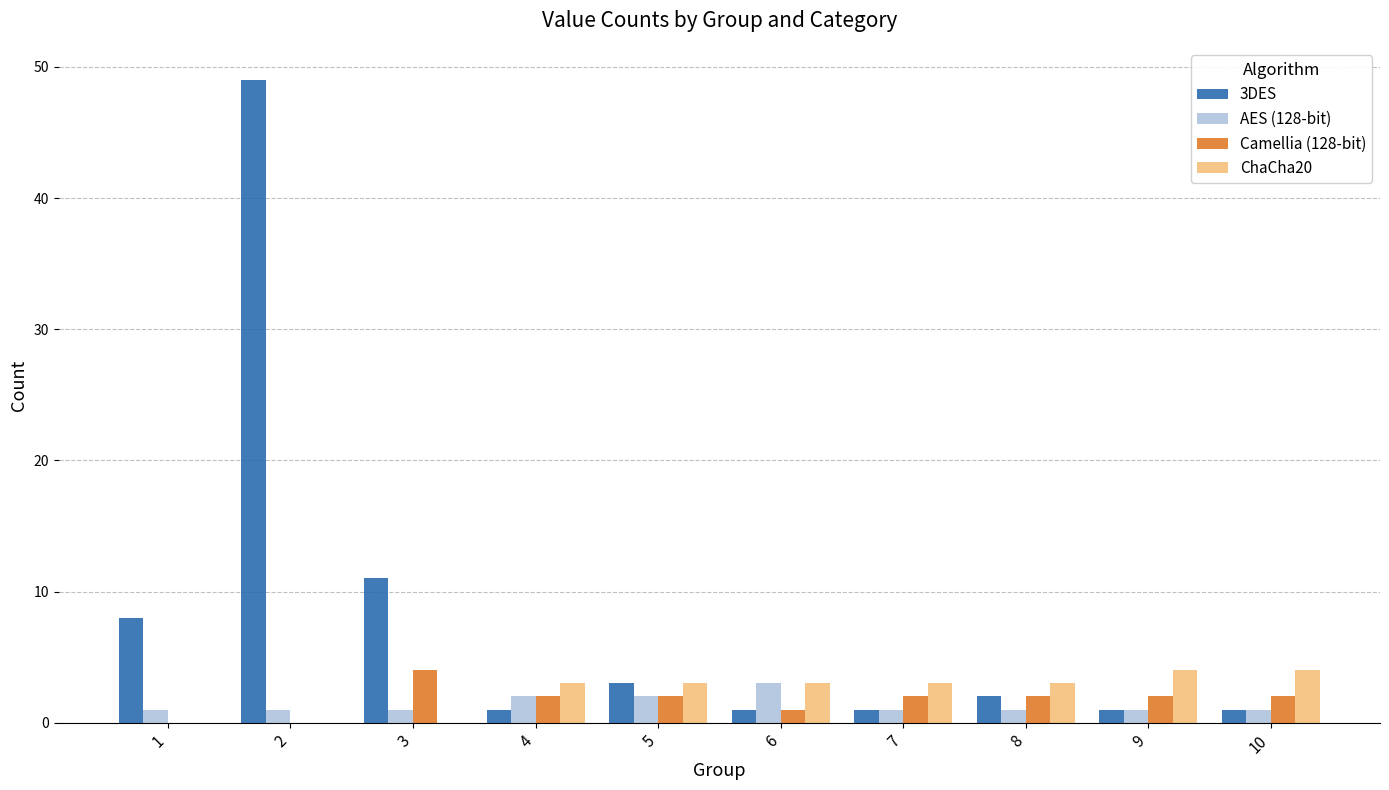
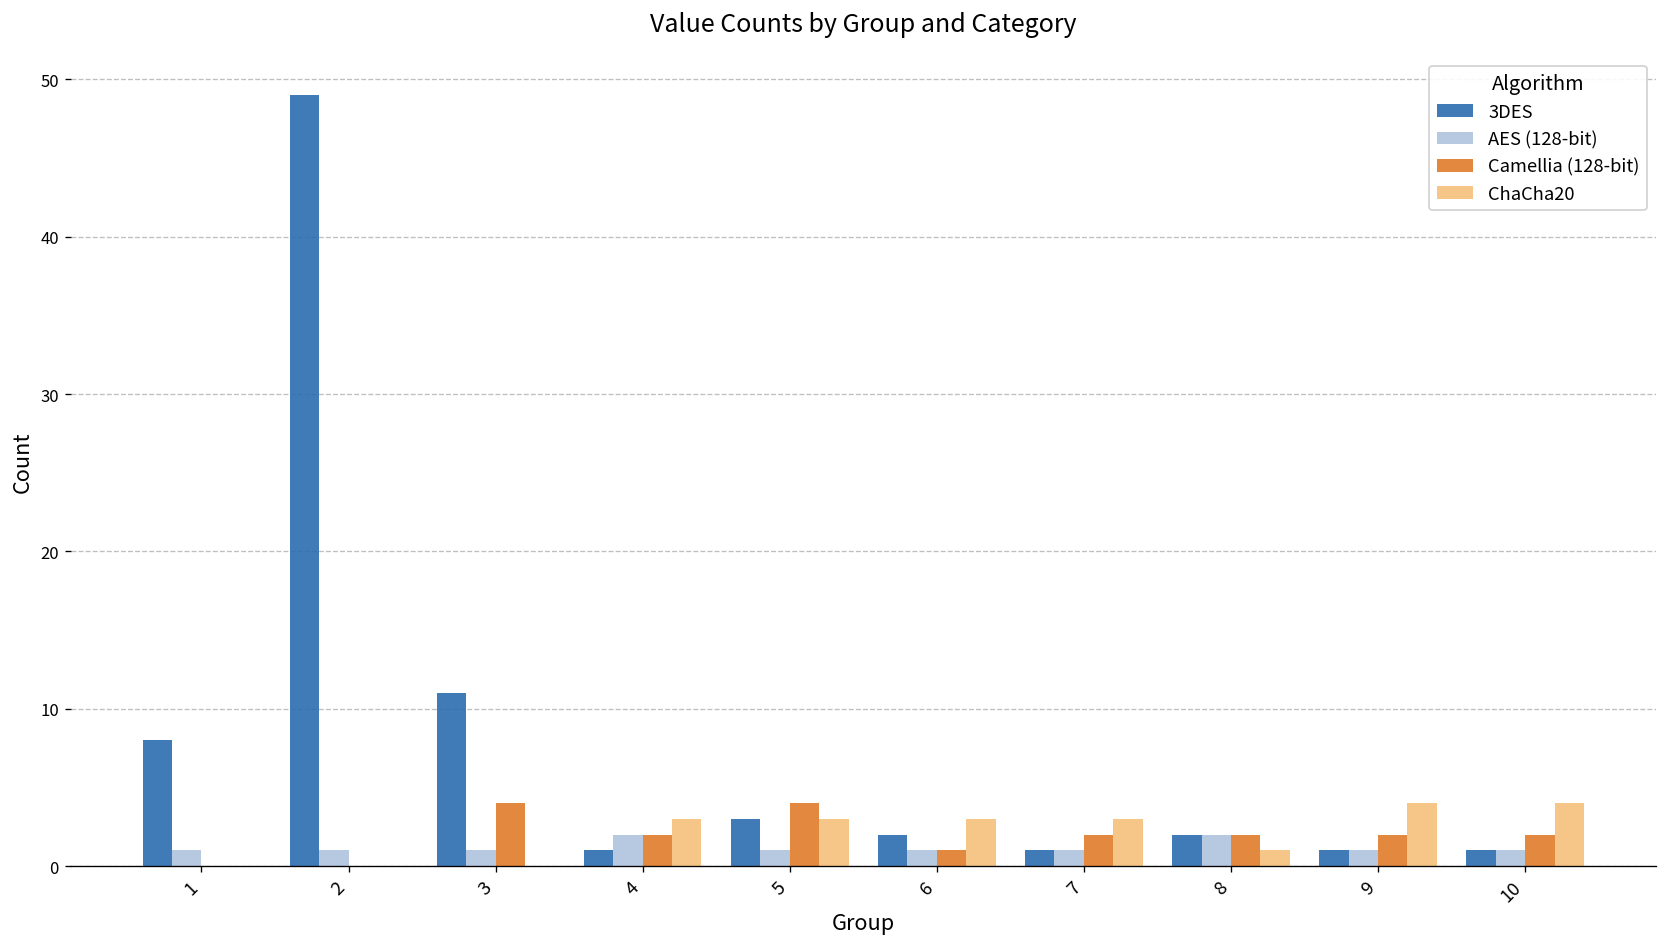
AES (128-bit), 5: 2 -> 1
Camellia (128-bit), 5: 2 -> 4
3DES, 6: 1 -> 2
AES (128-bit), 6: 3 -> 1
AES (128-bit), 8: 1 -> 2
ChaCha20, 8: 3 -> 1
